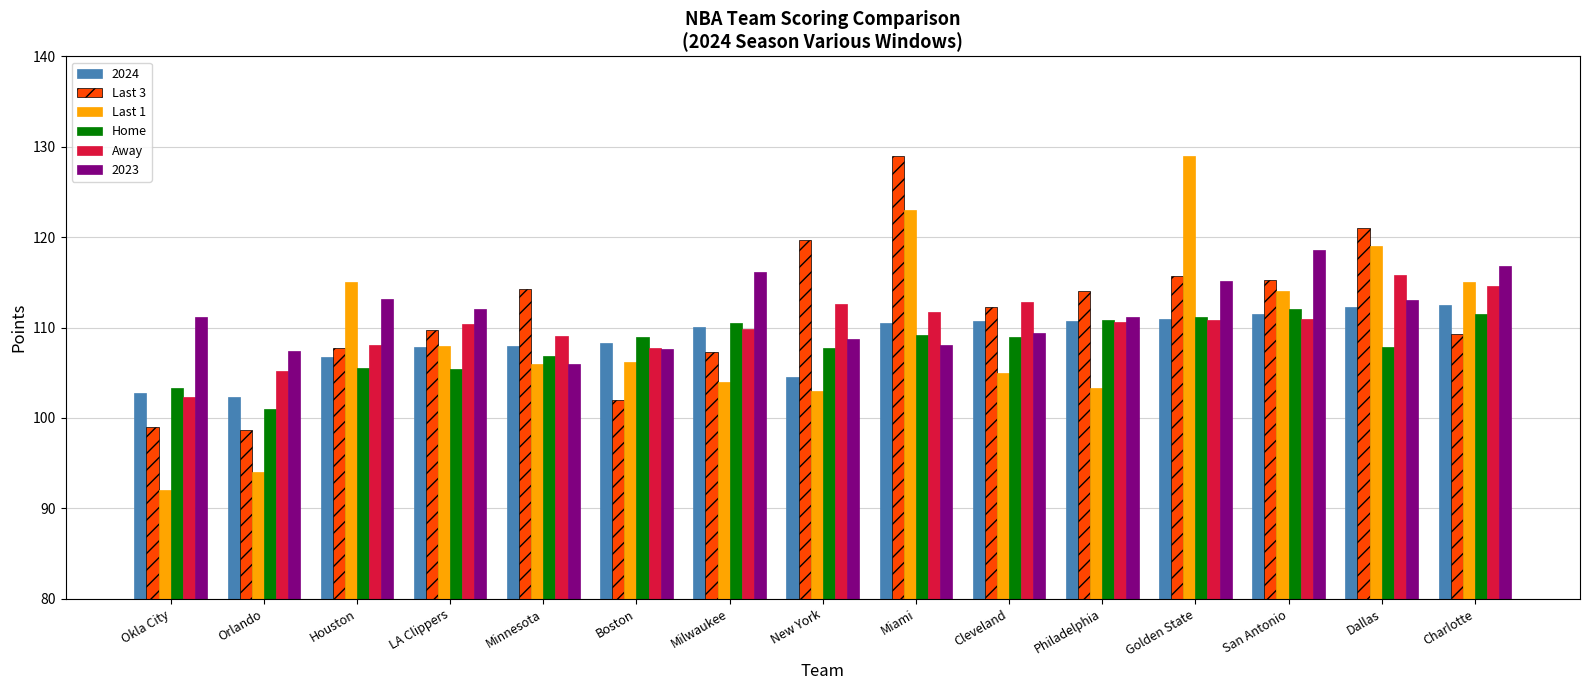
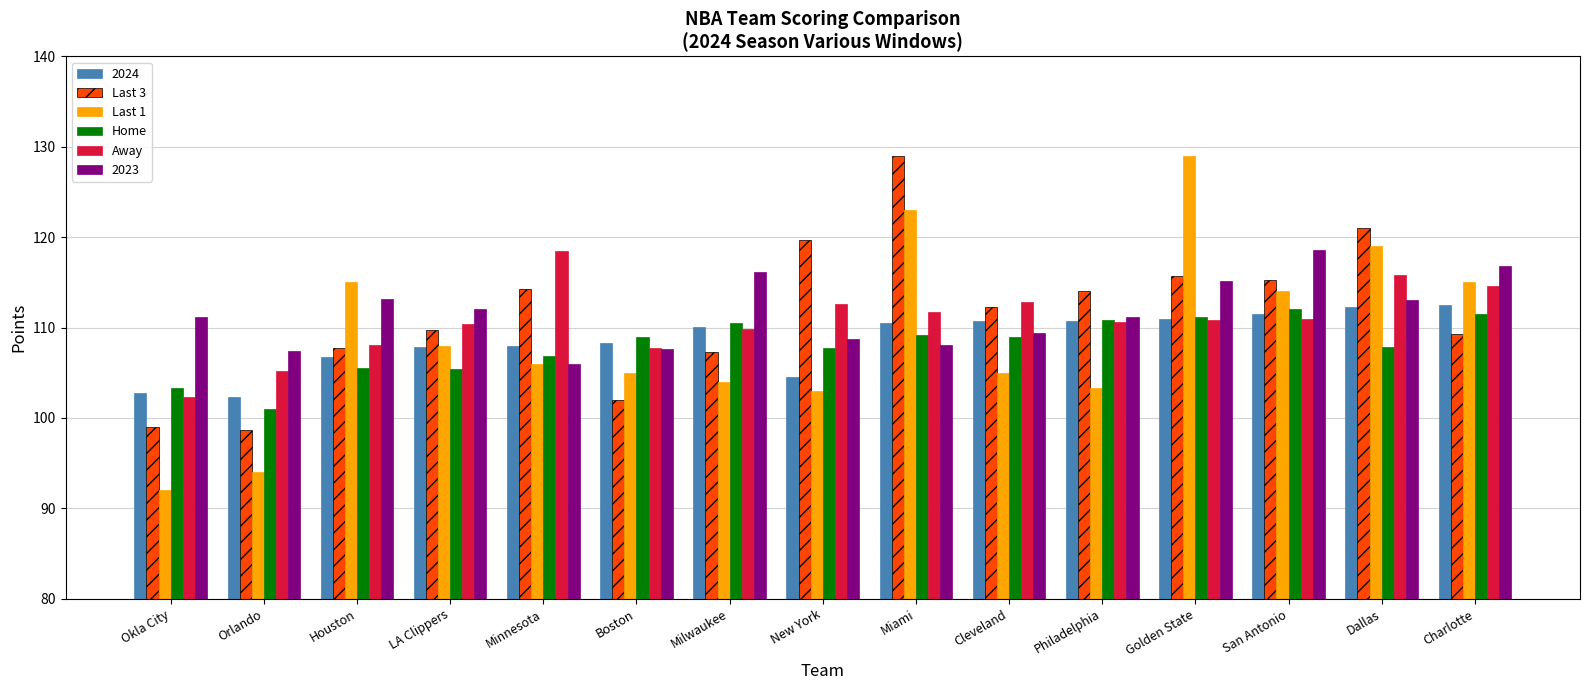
Away, Minnesota: 109 -> 119
Last 1, Boston: 106 -> 105
